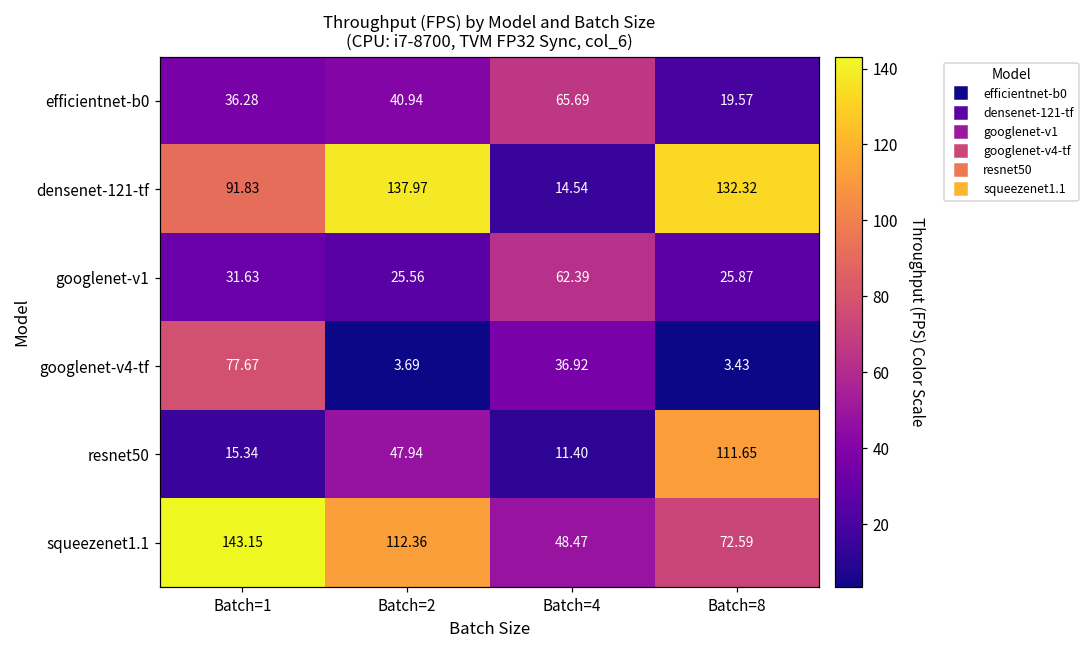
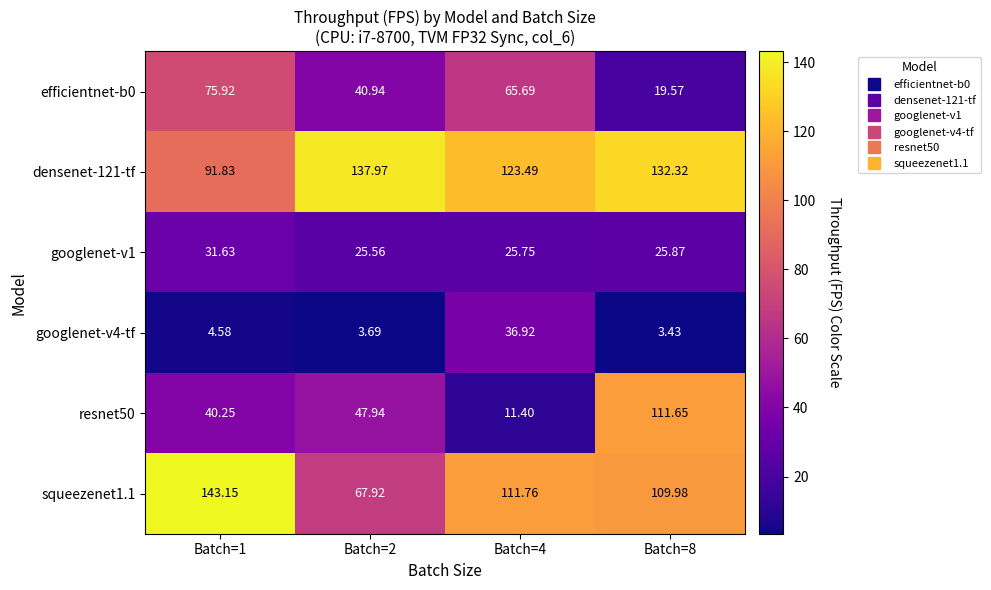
efficientnet-b0, Batch=1: 36.28 -> 75.92
densenet-121-tf, Batch=4: 14.54 -> 123.49
googlenet-v1, Batch=4: 62.39 -> 25.75
googlenet-v4-tf, Batch=1: 77.67 -> 4.58
resnet50, Batch=1: 15.34 -> 40.25
squeezenet1.1, Batch=2: 112.36 -> 67.92
squeezenet1.1, Batch=4: 48.47 -> 111.76
squeezenet1.1, Batch=8: 72.59 -> 109.98
